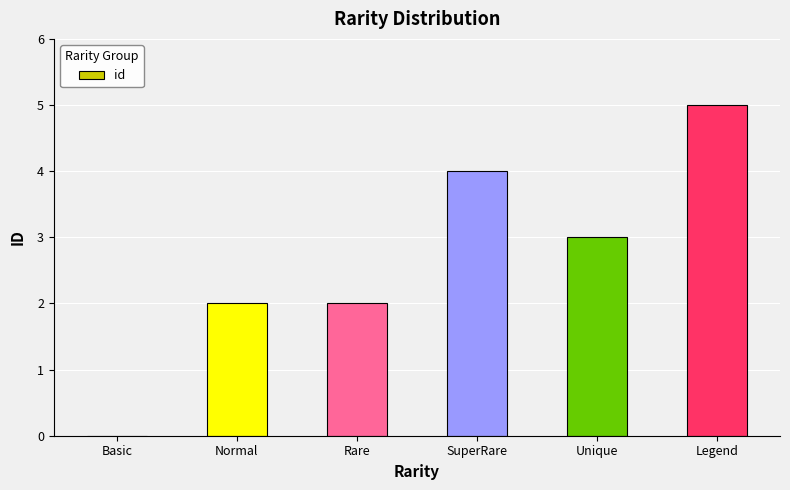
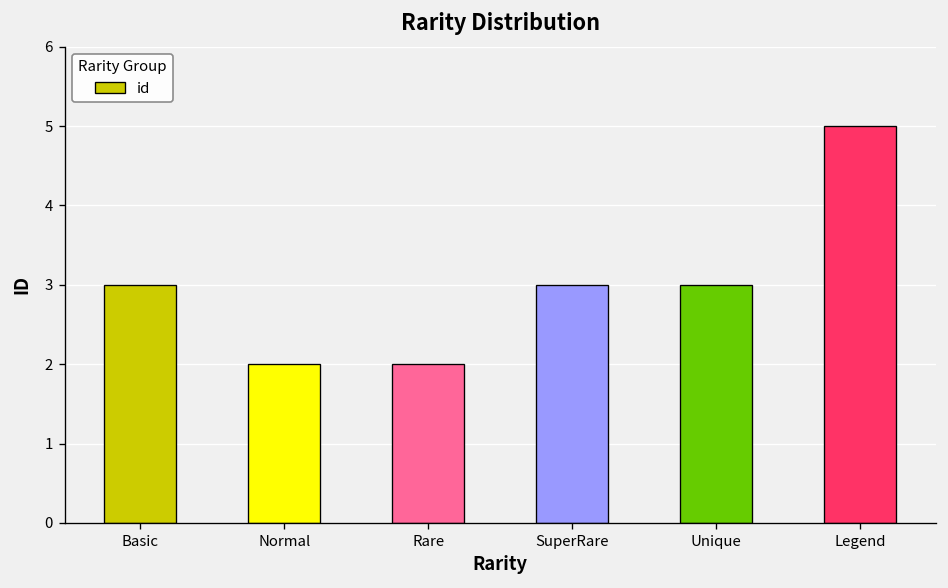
Basic: 0 -> 3
SuperRare: 4 -> 3
